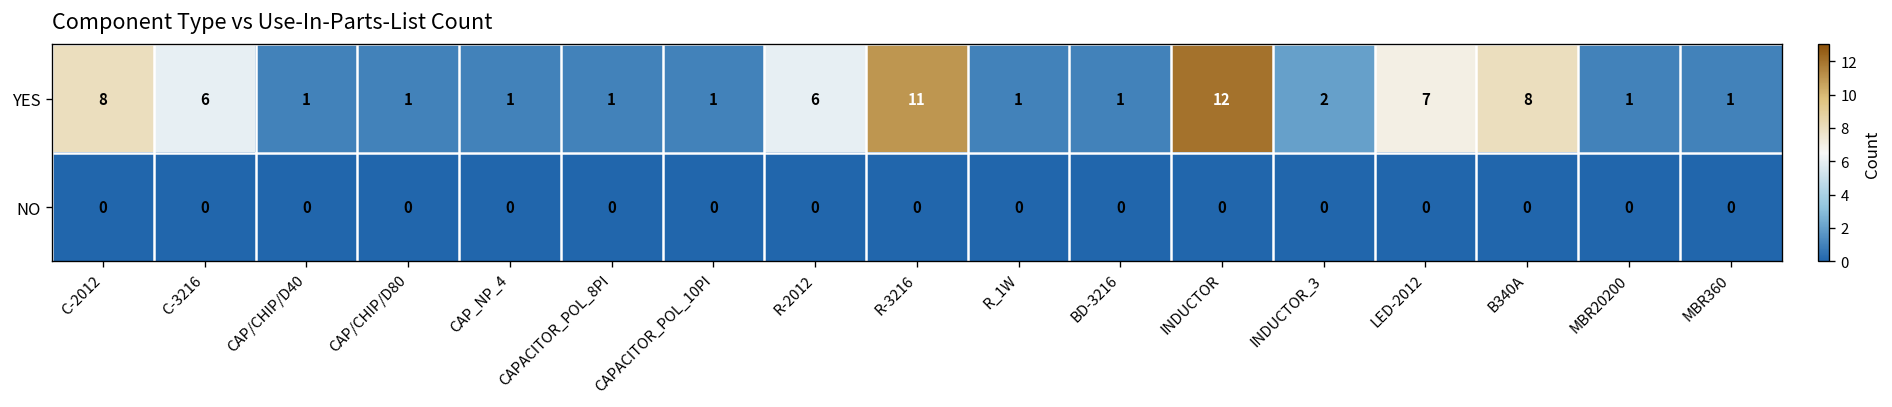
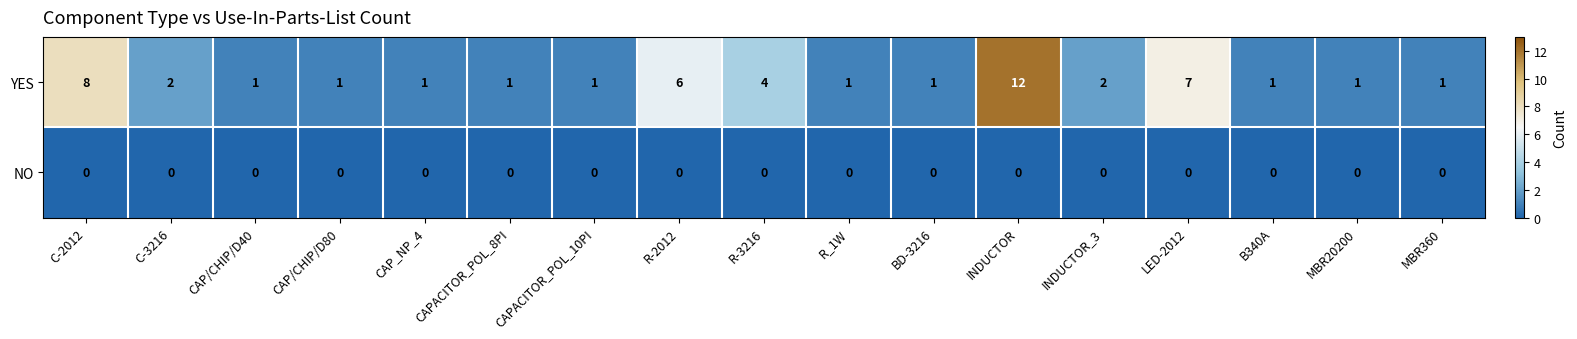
YES, C-3216: 6 -> 2
YES, R-3216: 11 -> 4
YES, B340A: 8 -> 1
